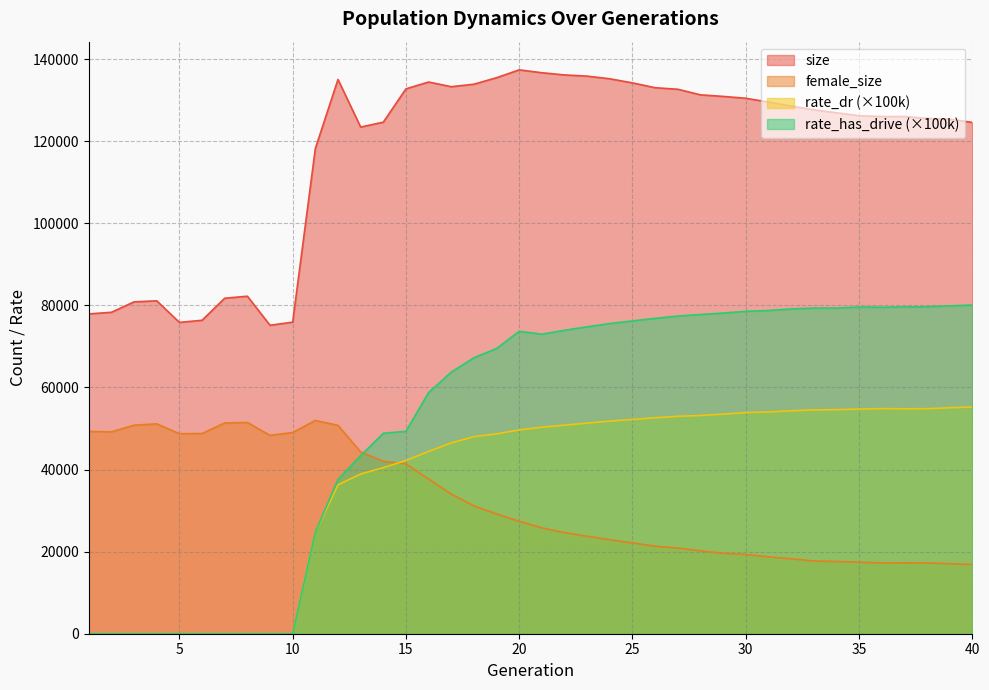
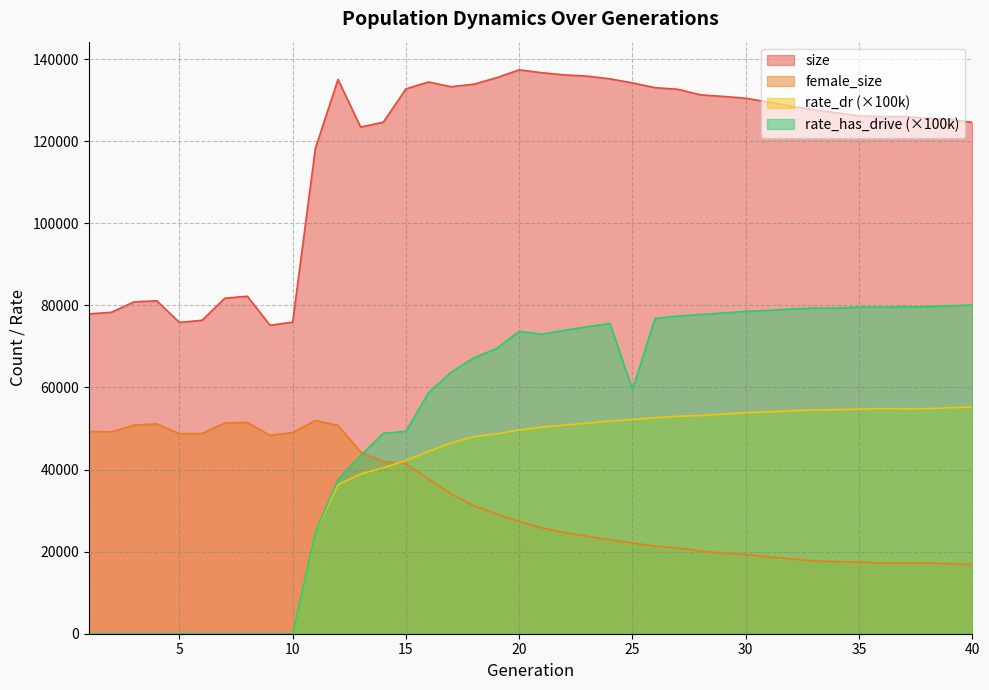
rate_has_drive (×100k), 25: 76000 -> 60000
